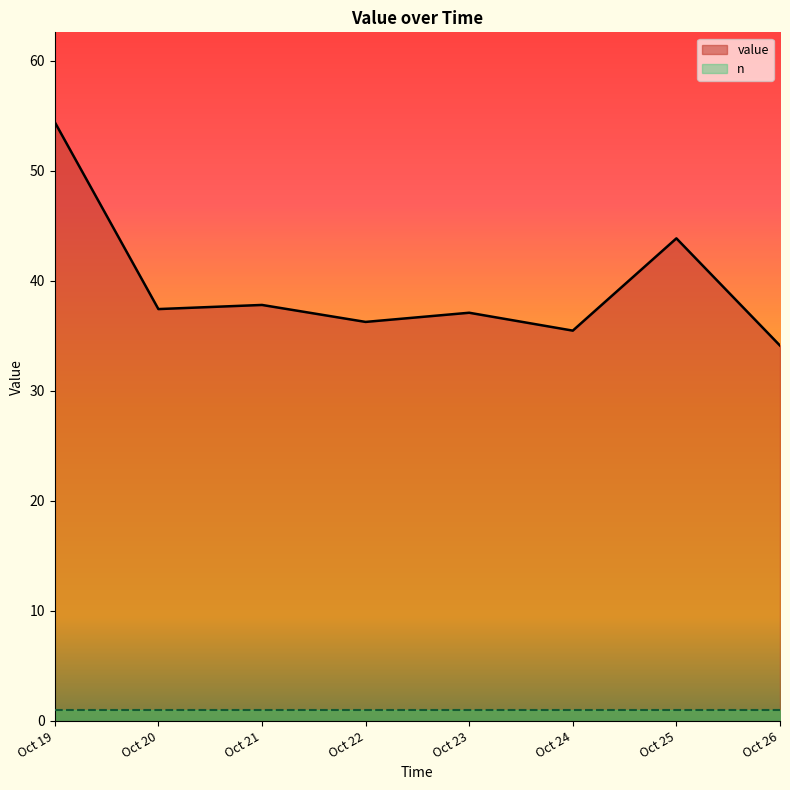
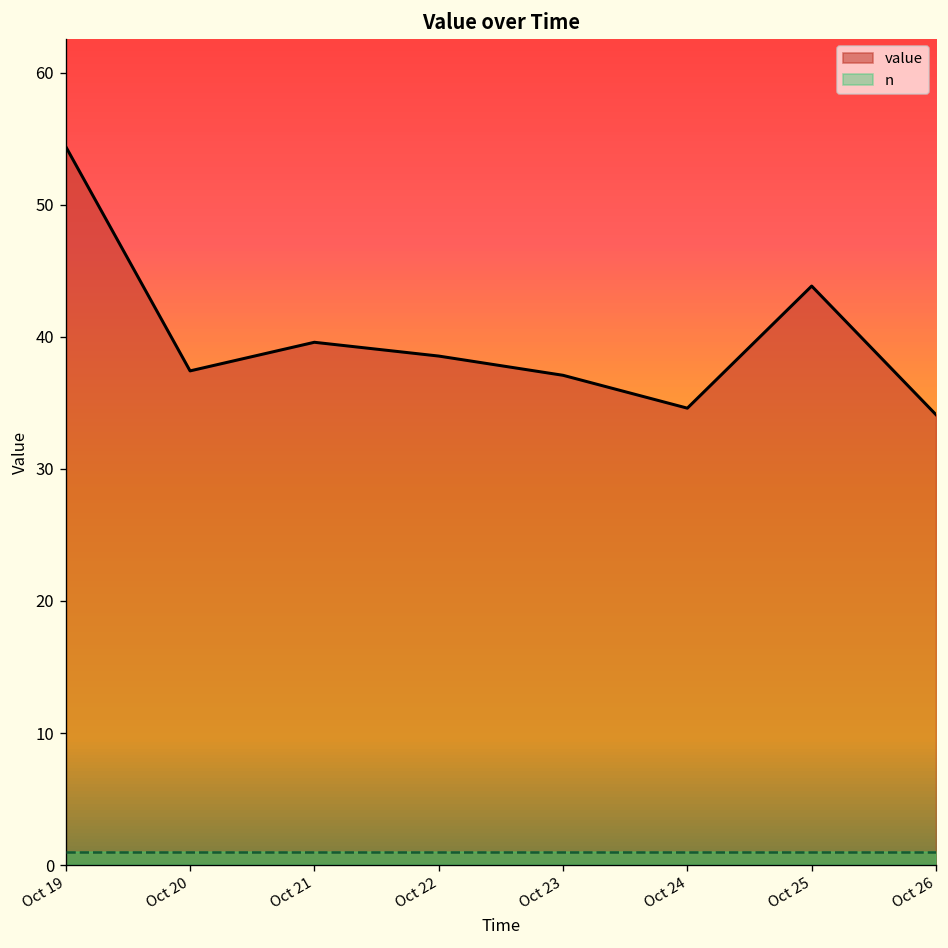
value, Oct 21: 37.8 -> 39.6
value, Oct 22: 36.3 -> 38.5
value, Oct 24: 35.5 -> 34.6
